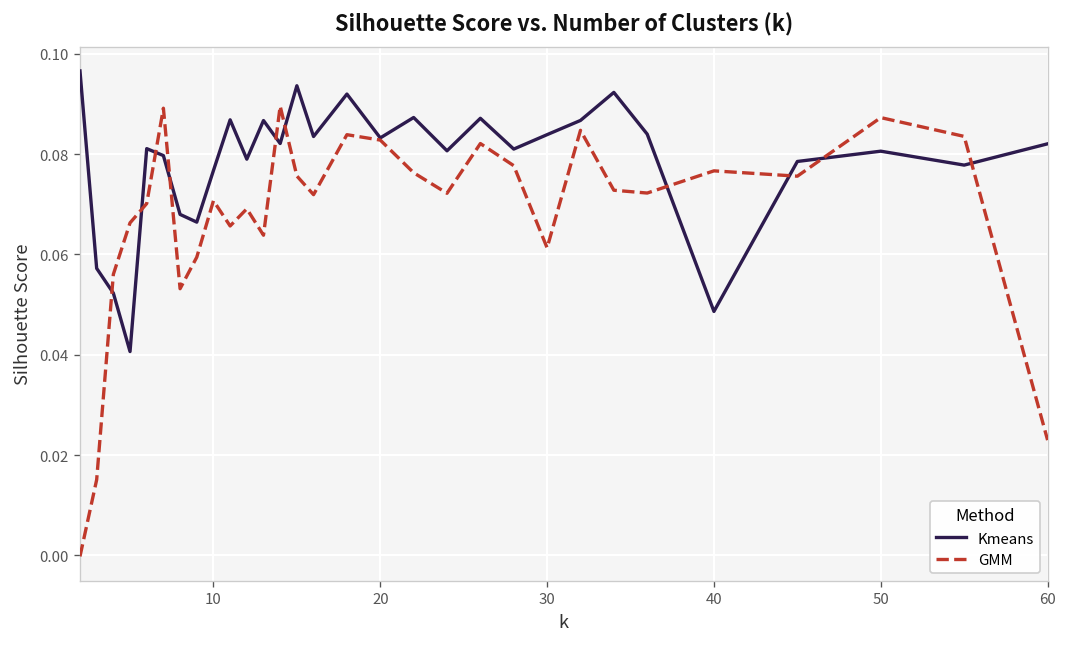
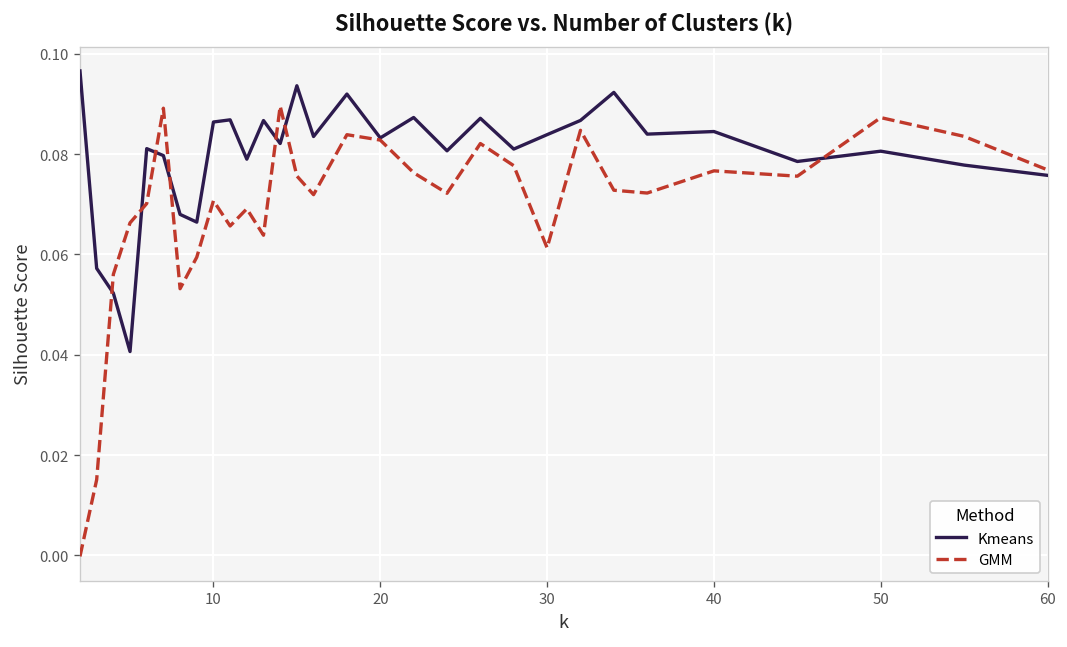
Kmeans, 10: 0.077 -> 0.086
Kmeans, 40: 0.049 -> 0.084
Kmeans, 60: 0.082 -> 0.076
GMM, 60: 0.023 -> 0.077
